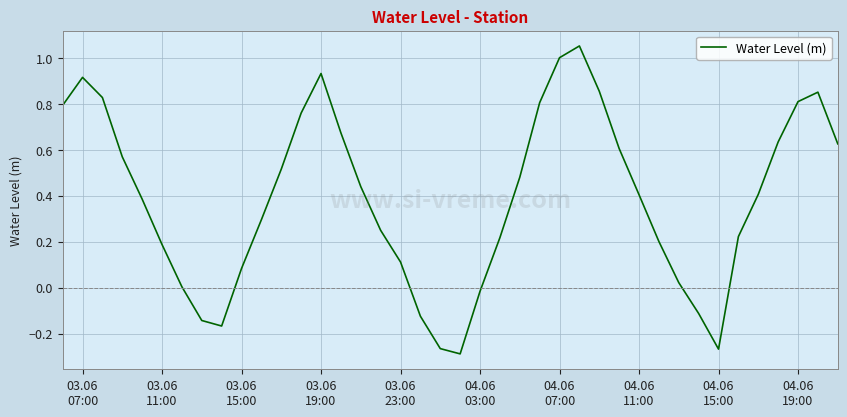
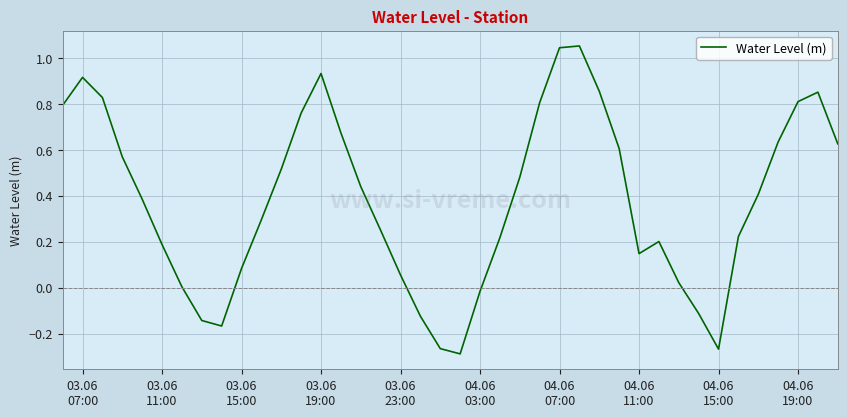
03.06 23:00: 0.11 -> 0.06
04.06 07:00: 1.00 -> 1.04
04.06 11:00: 0.40 -> 0.15
